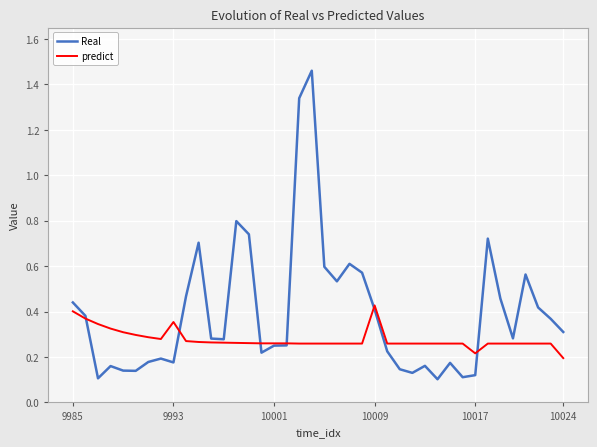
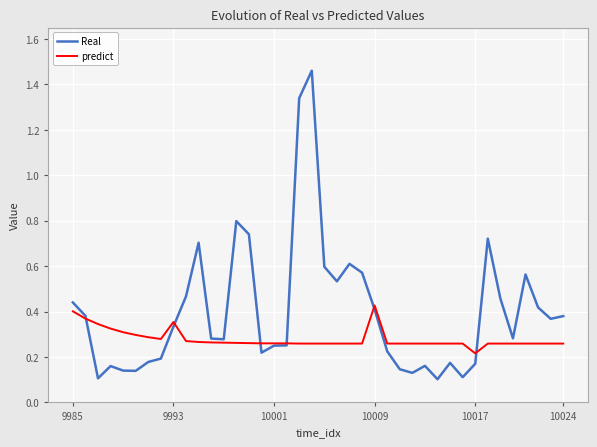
Real, 9993: 0.18 -> 0.33
Real, 10017: 0.12 -> 0.17
Real, 10024: 0.31 -> 0.38
predict, 10024: 0.20 -> 0.26
